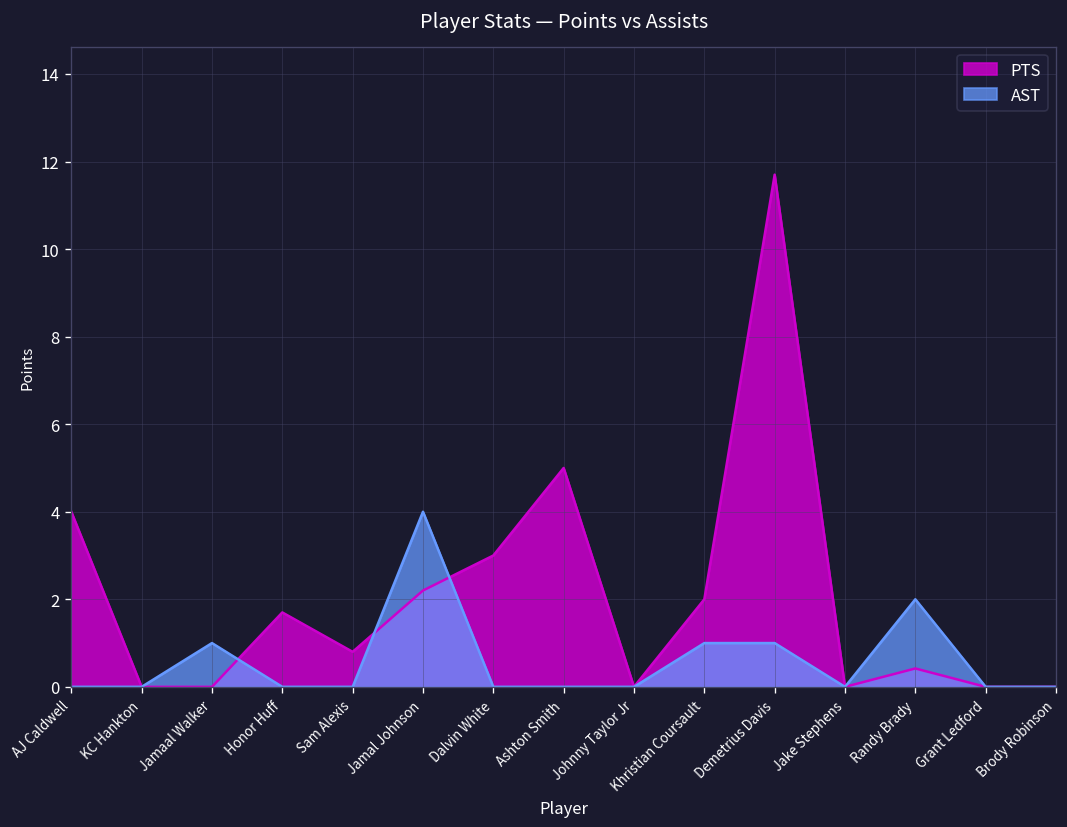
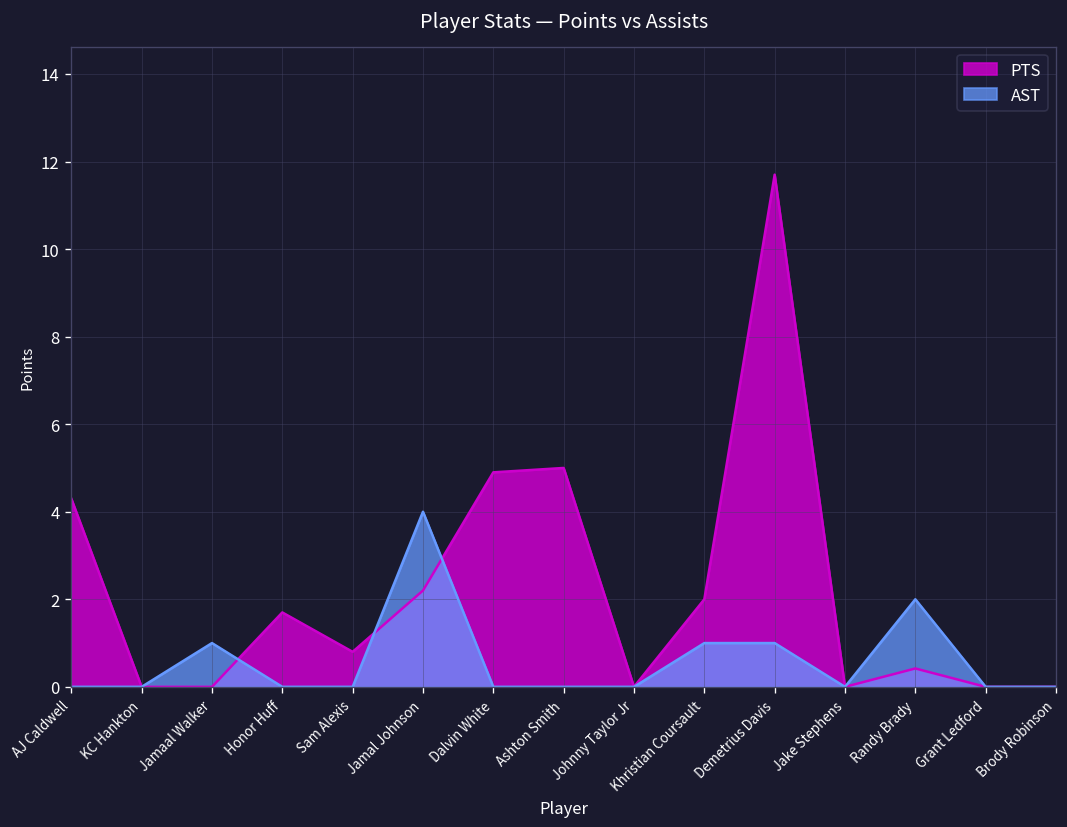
PTS, AJ Caldwell: 4.0 -> 4.3
PTS, Dalvin White: 3.0 -> 4.9
